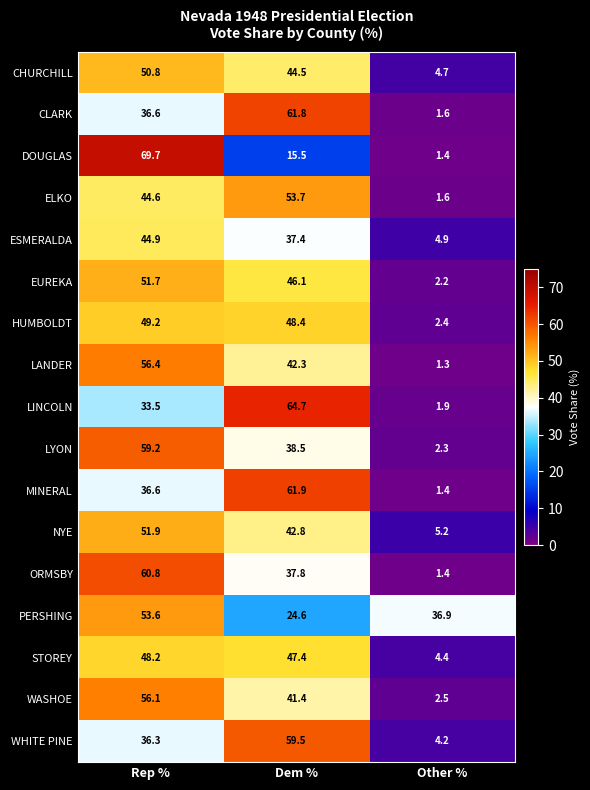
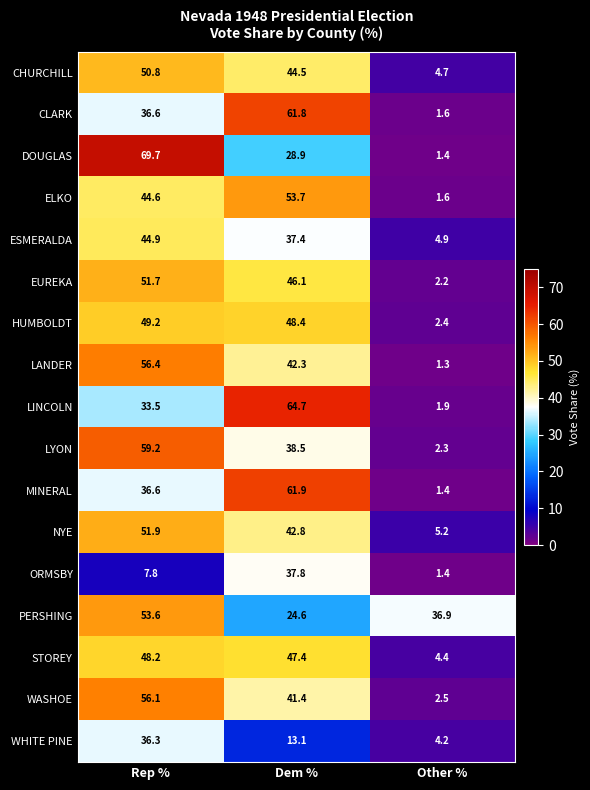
DOUGLAS, Dem %: 15.5 -> 28.9
ORMSBY, Rep %: 60.8 -> 7.8
WHITE PINE, Dem %: 59.5 -> 13.1
